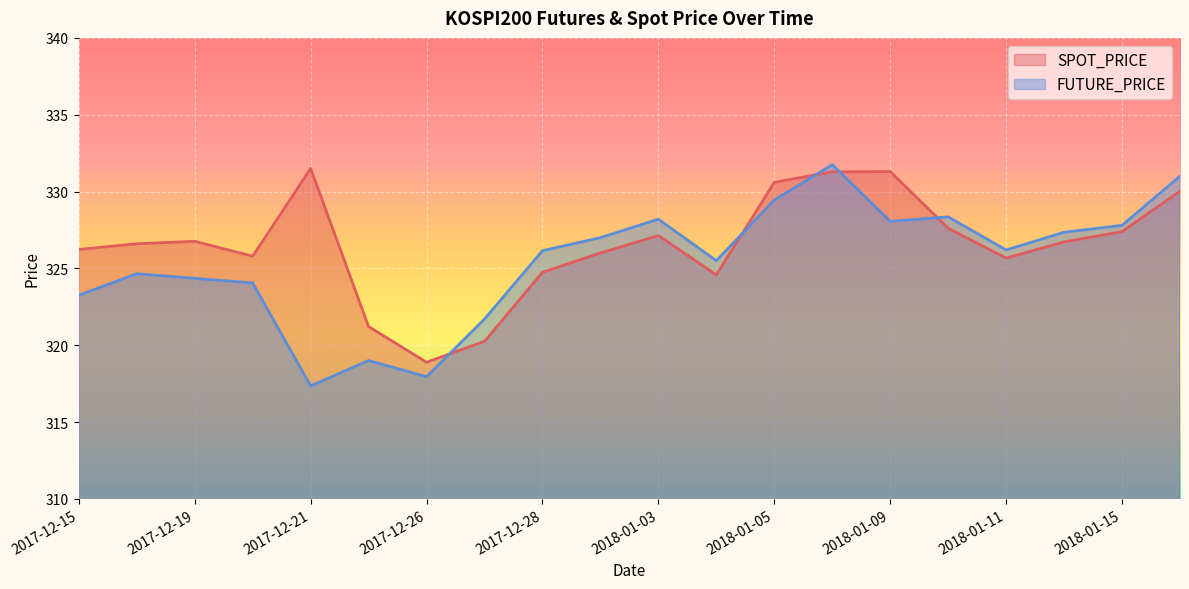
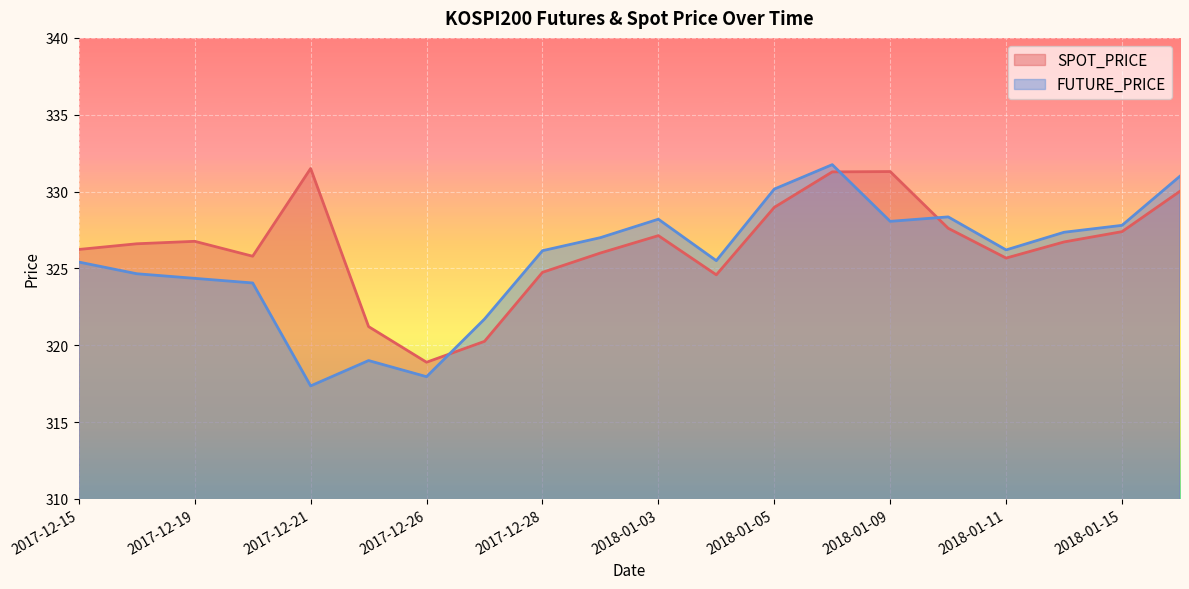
FUTURE_PRICE, 2017-12-15: 323.3 -> 325.4
SPOT_PRICE, 2018-01-05: 330.6 -> 329.0
FUTURE_PRICE, 2018-01-05: 329.5 -> 330.2
